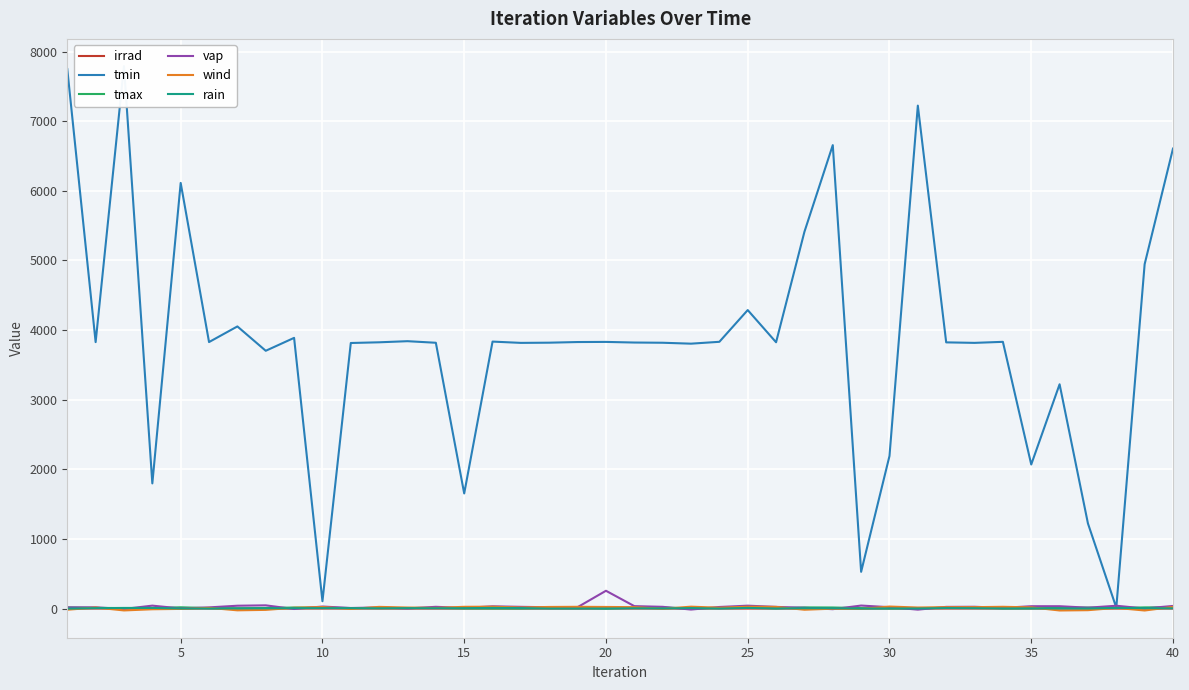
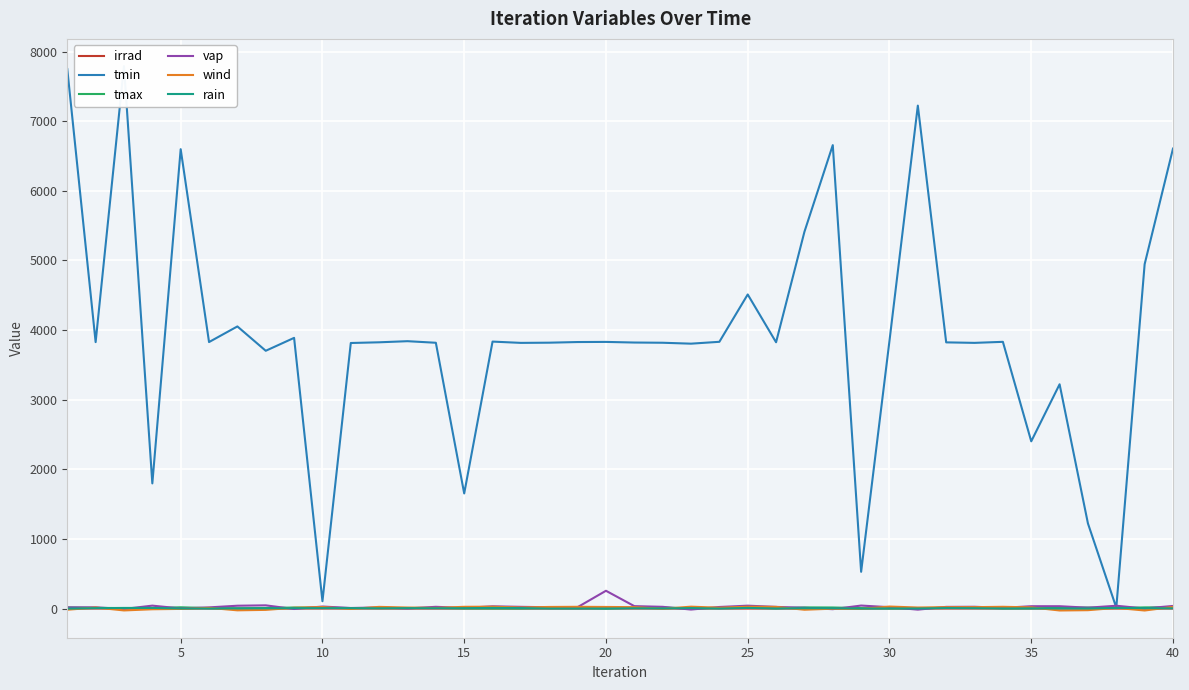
tmin, 5: 6100 -> 6600
tmin, 25: 4300 -> 4500
tmin, 30: 2200 -> 3800
tmin, 35: 2100 -> 2400
